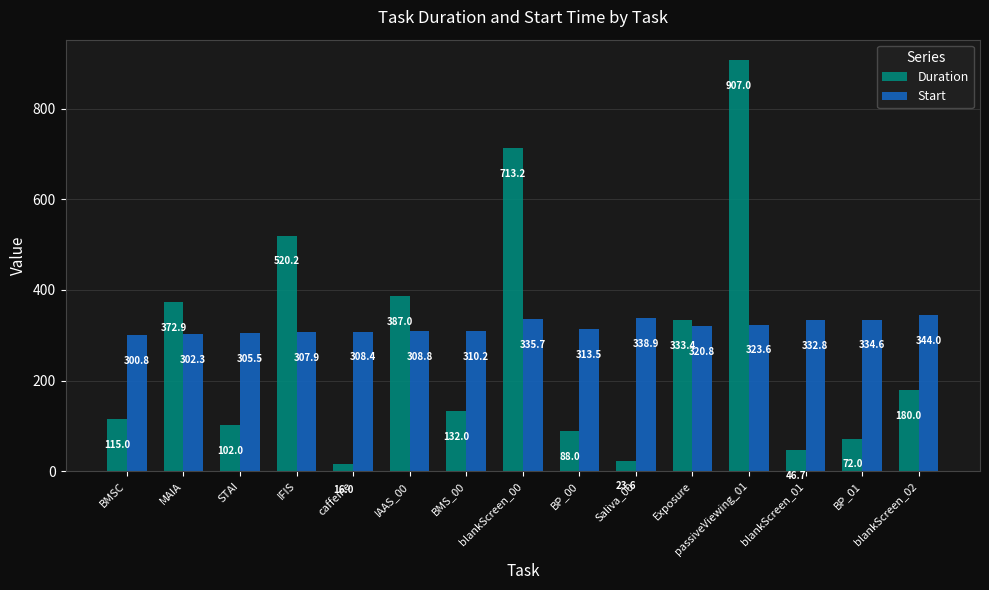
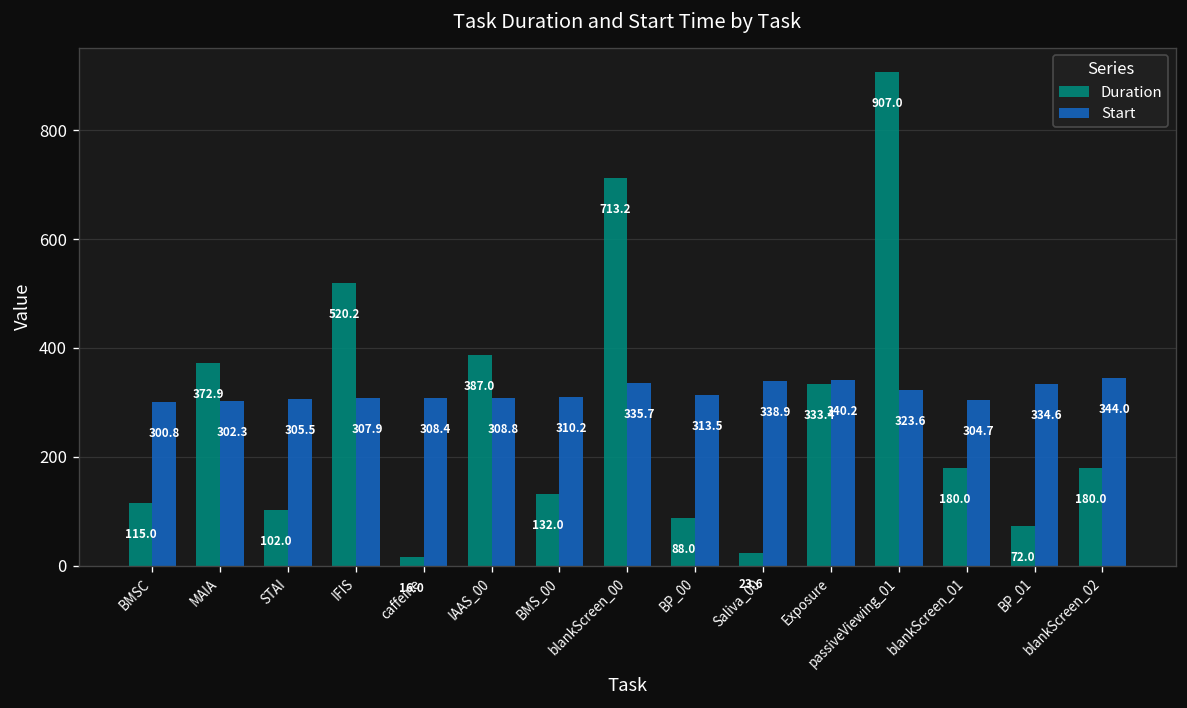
Start, Exposure: 320.8 -> 340.2
Duration, blankScreen_01: 46.7 -> 180.0
Start, blankScreen_01: 332.8 -> 304.7
